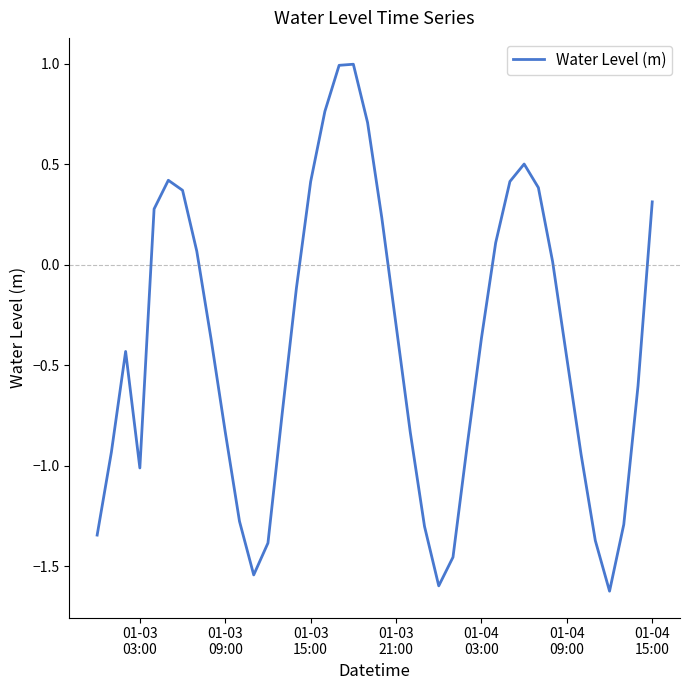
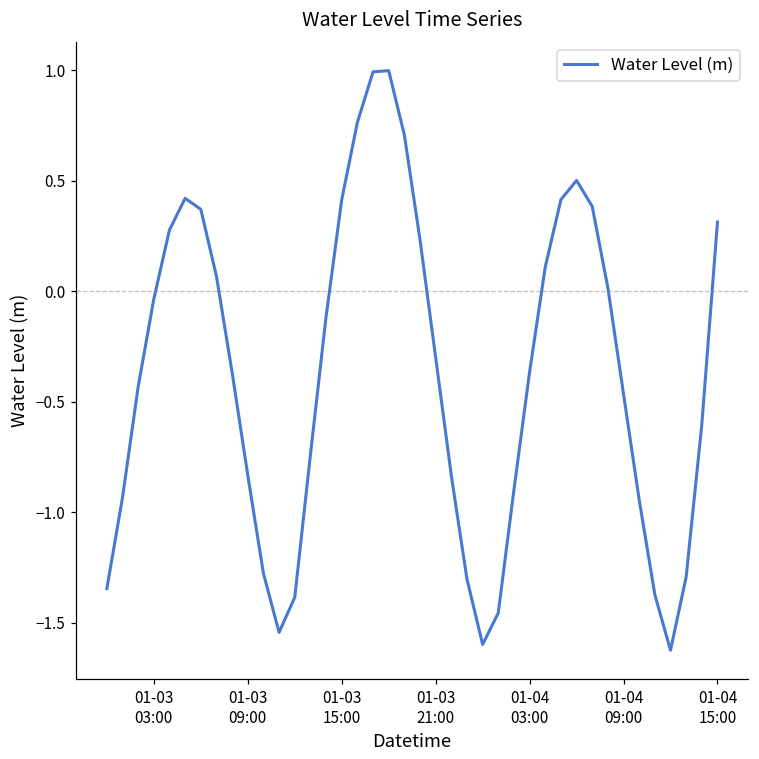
01-03 03:00: -1.01 -> -0.03
